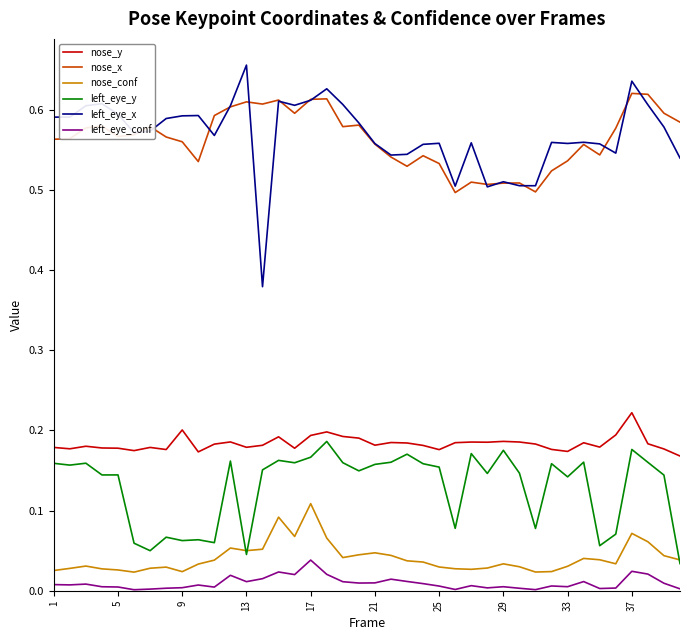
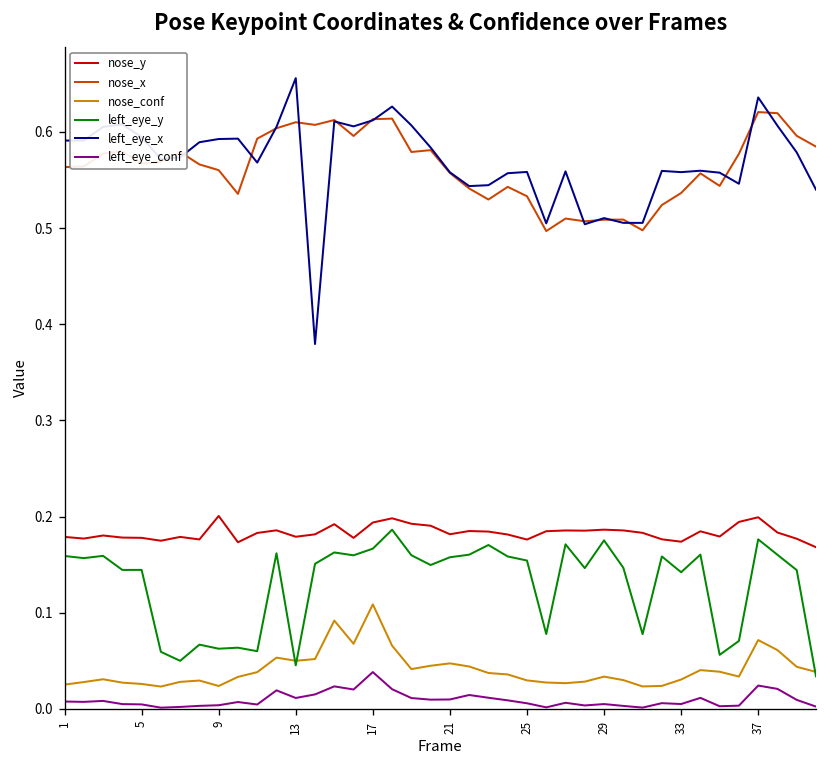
nose_y, 37: 0.22 -> 0.20
